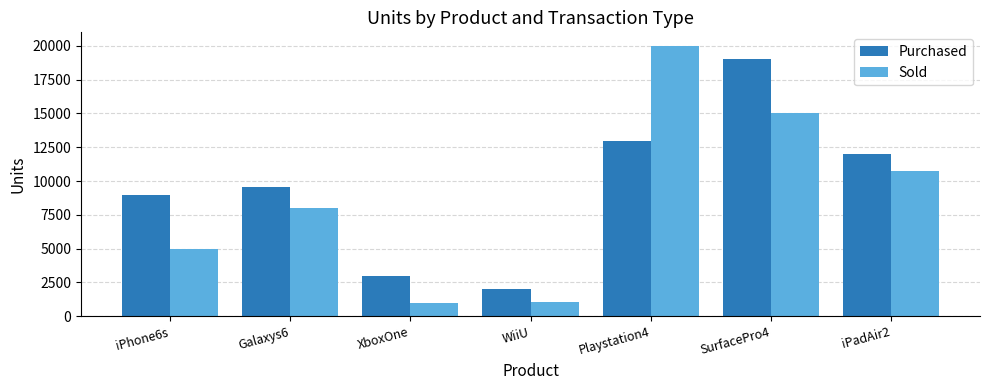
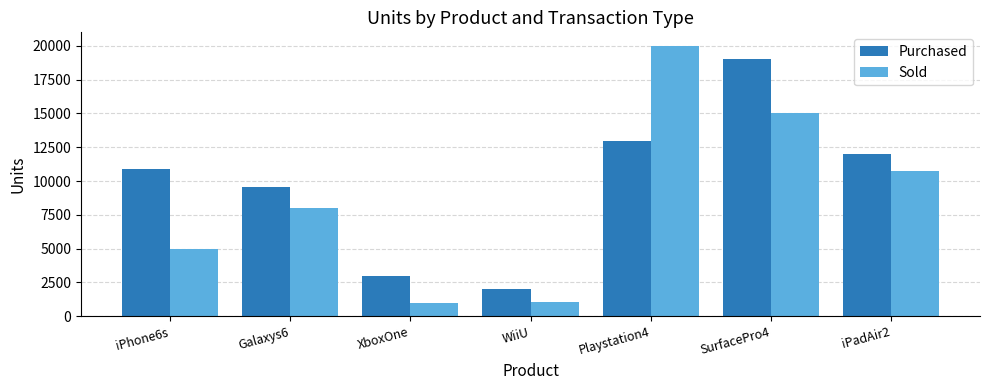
Purchased, iPhone6s: 9000 -> 10900
